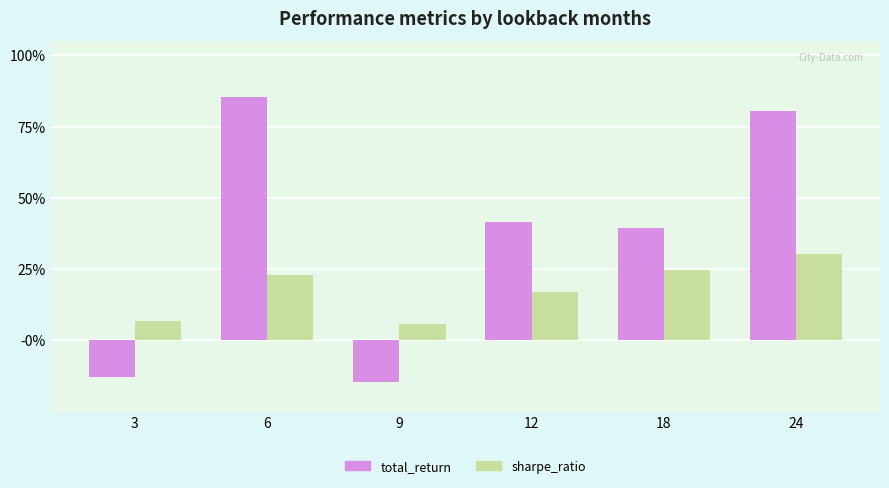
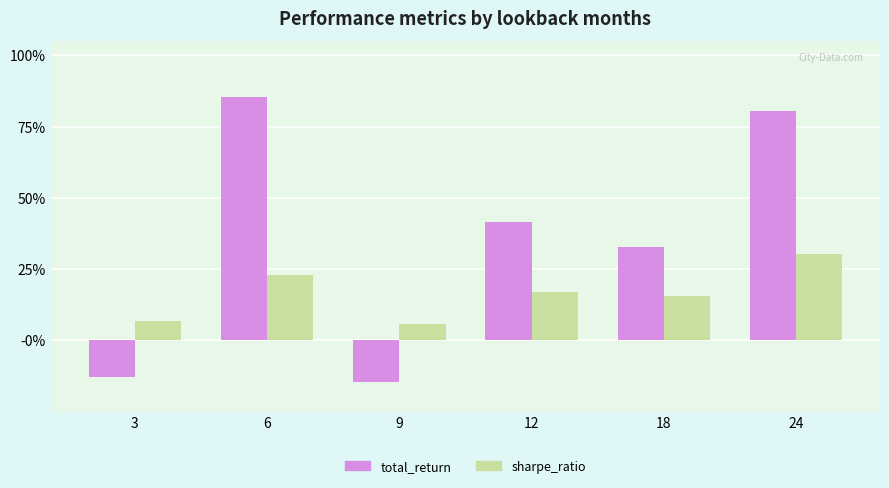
total_return, 18: 39% -> 33%
sharpe_ratio, 18: 25% -> 16%
